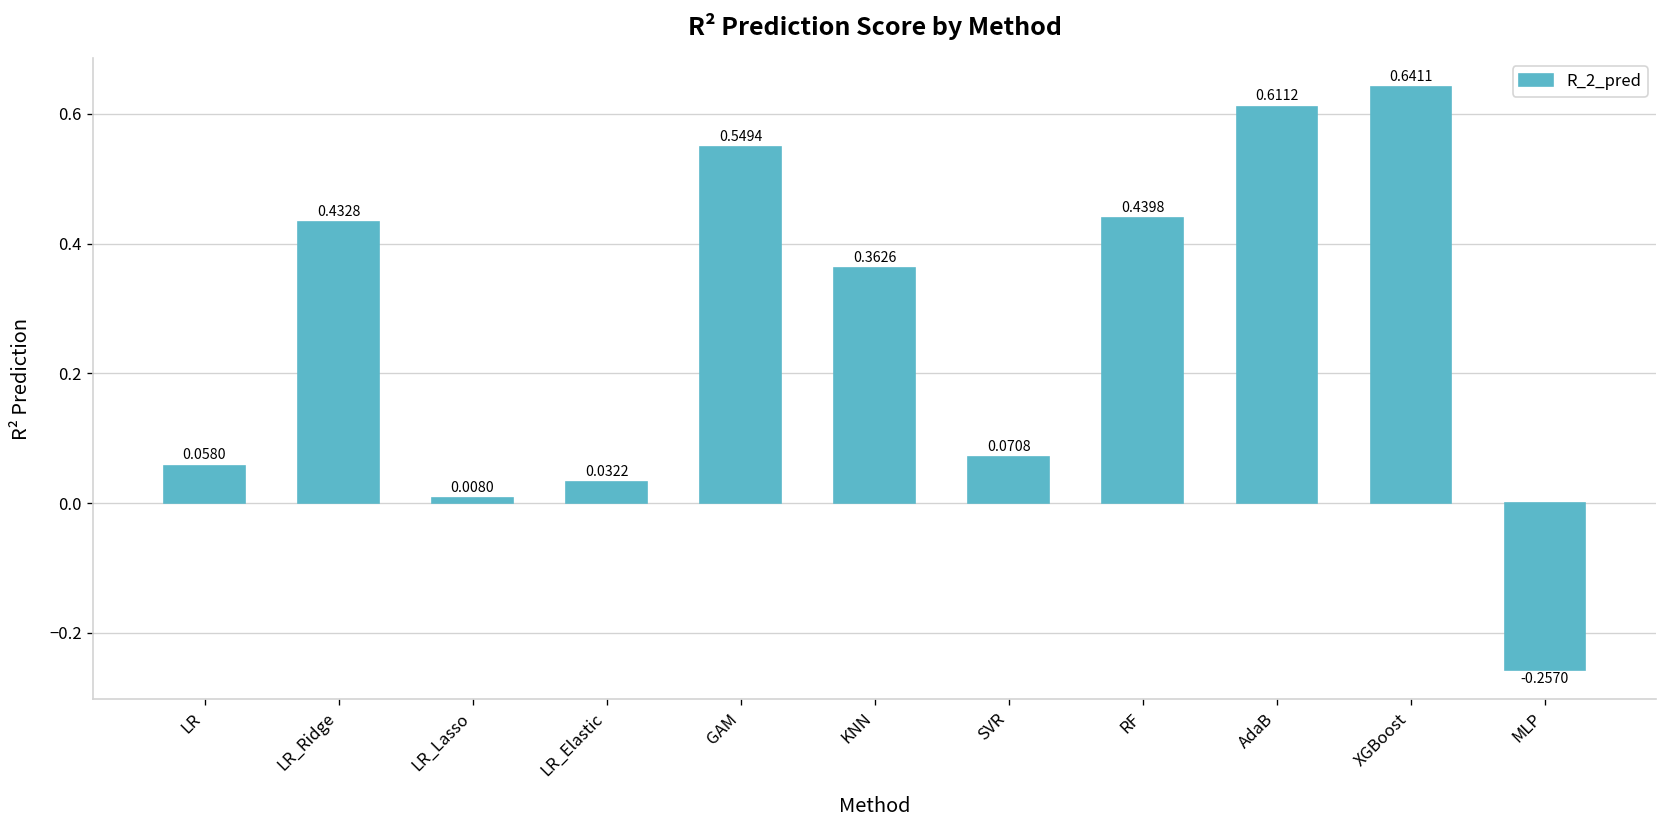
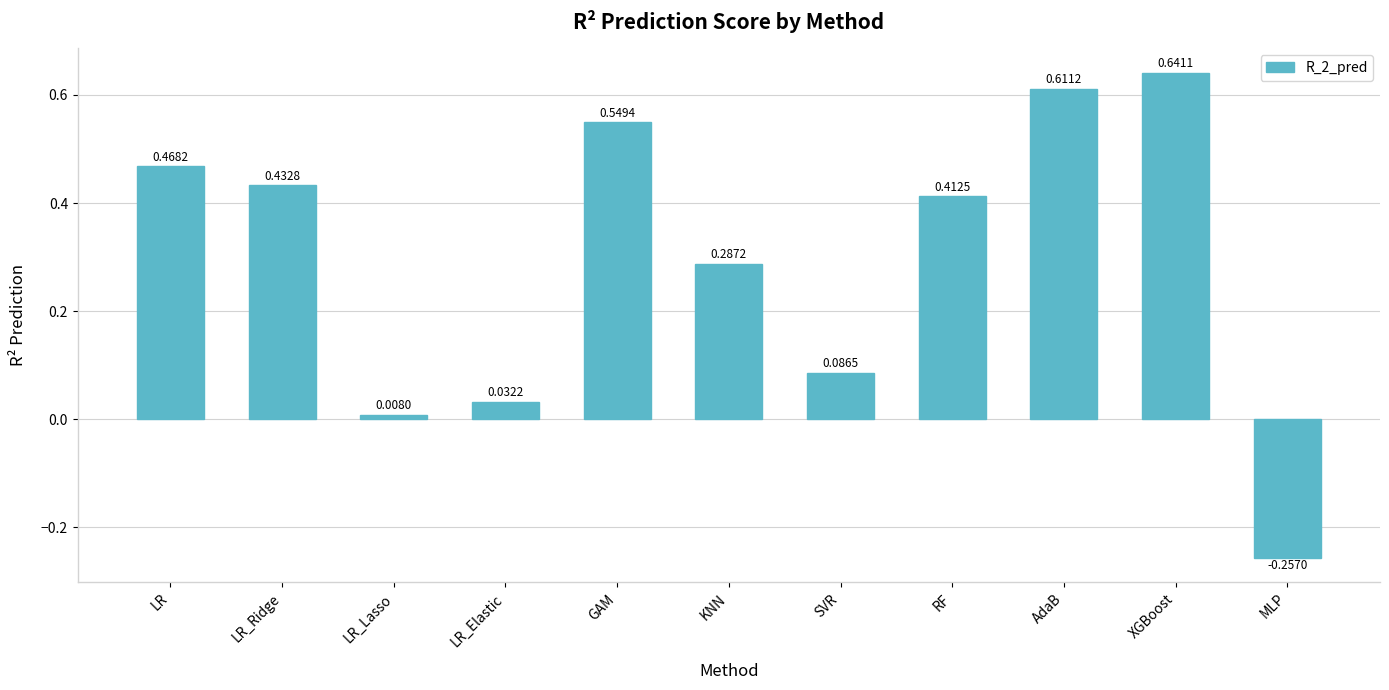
LR: 0.0580 -> 0.4682
KNN: 0.3626 -> 0.2872
SVR: 0.0708 -> 0.0865
RF: 0.4398 -> 0.4125
